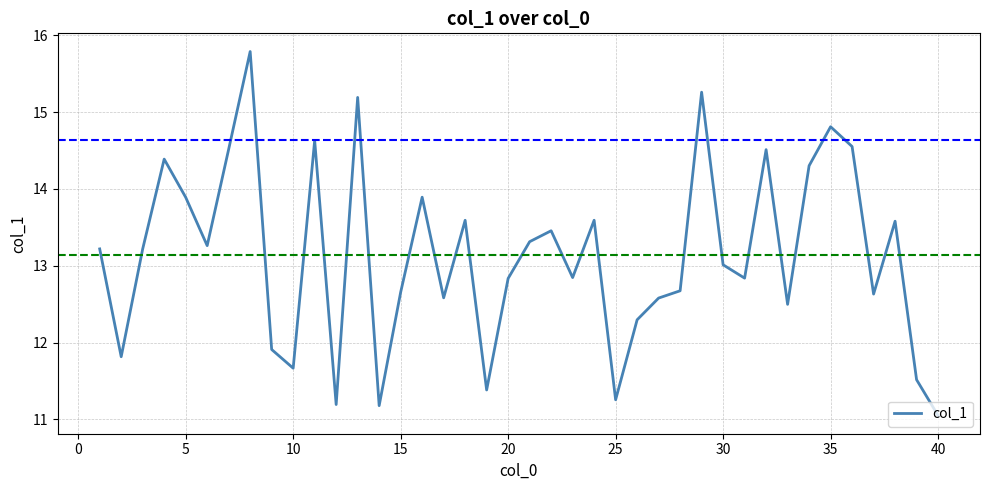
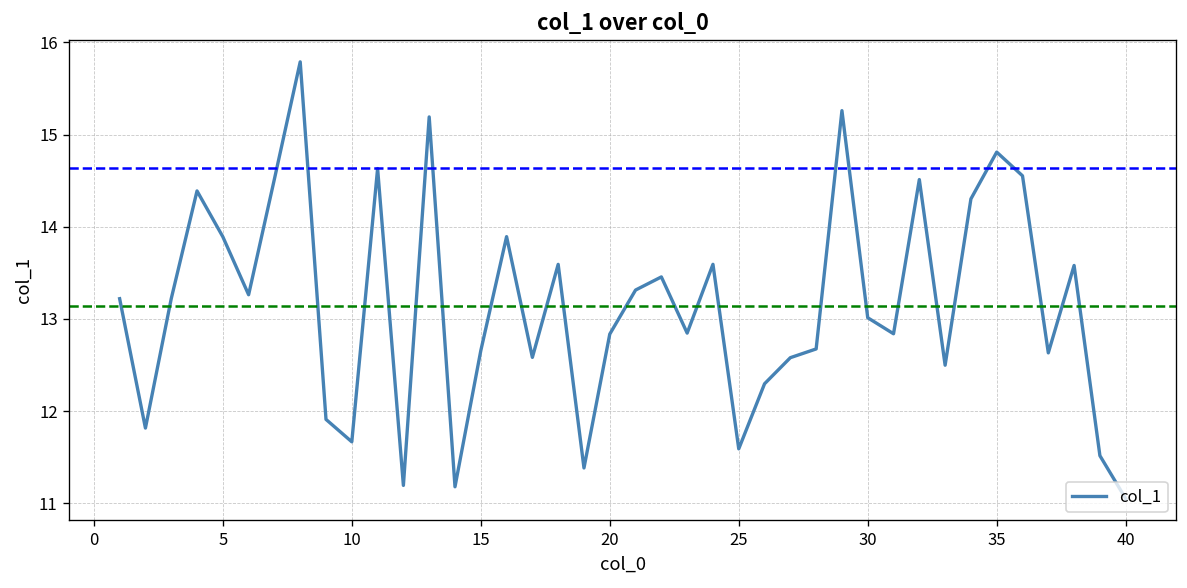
25: 11.3 -> 11.6
